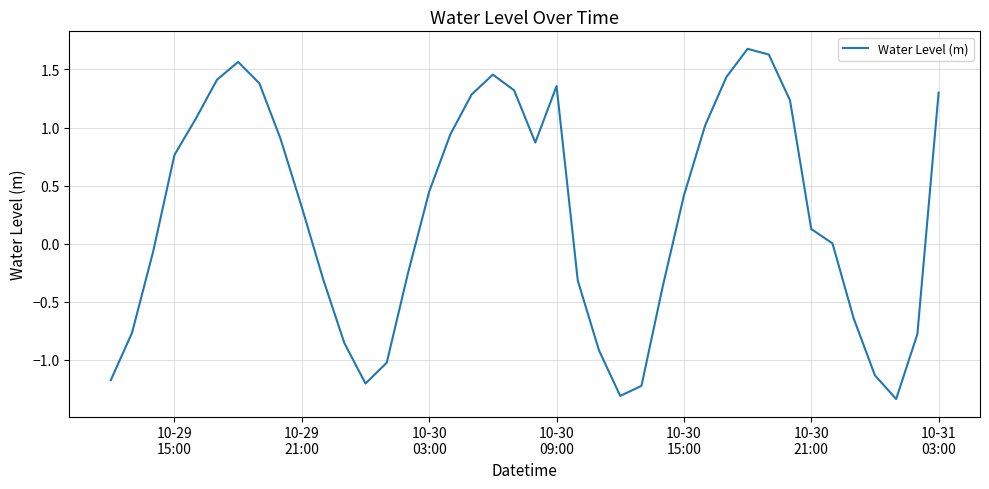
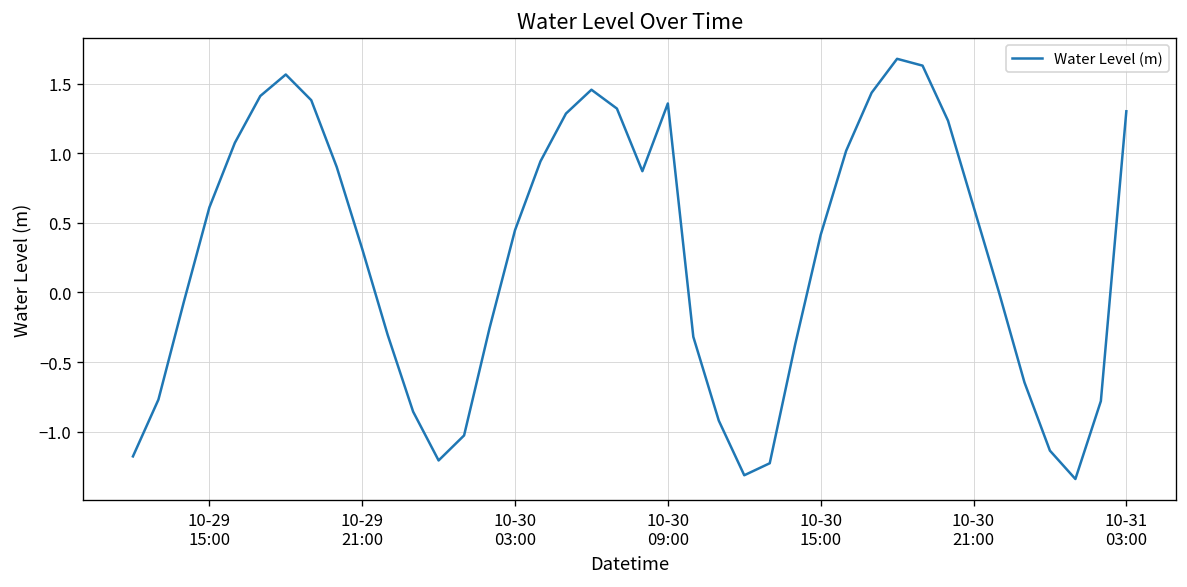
10-29 15:00: 0.76 -> 0.61
10-30 21:00: 0.13 -> 0.62
